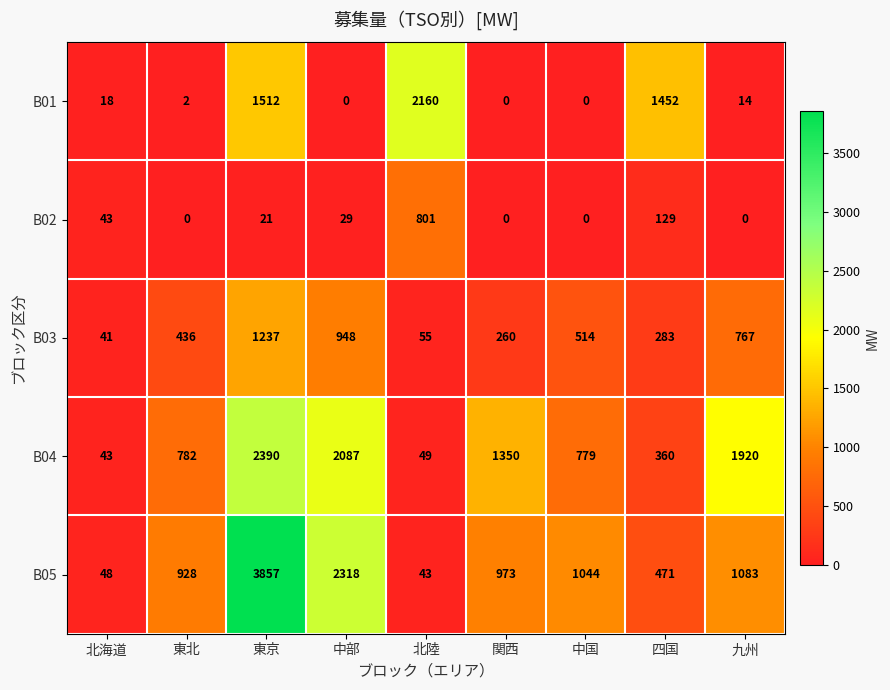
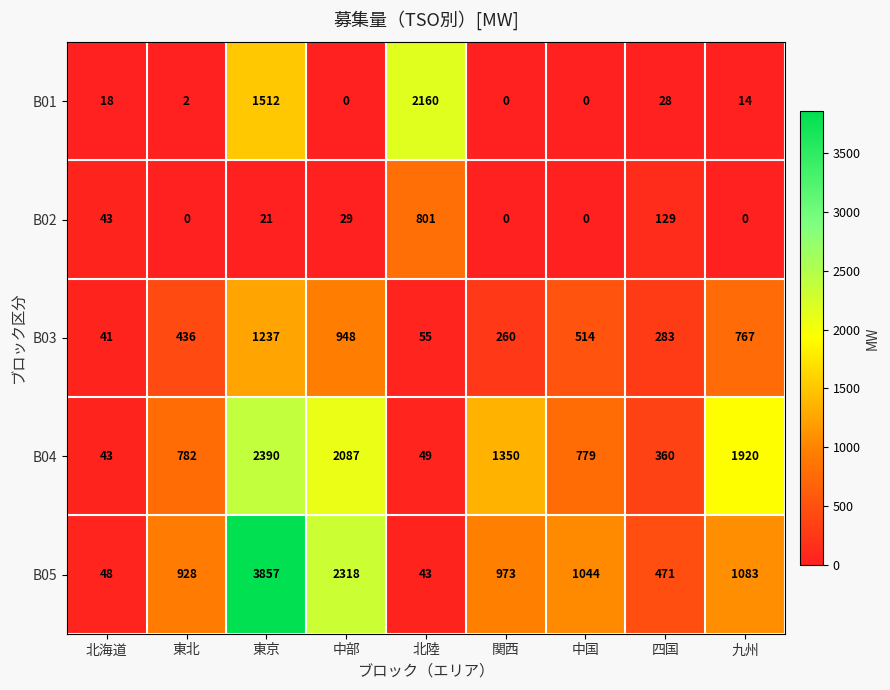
B01, 四国: 1452 -> 28
